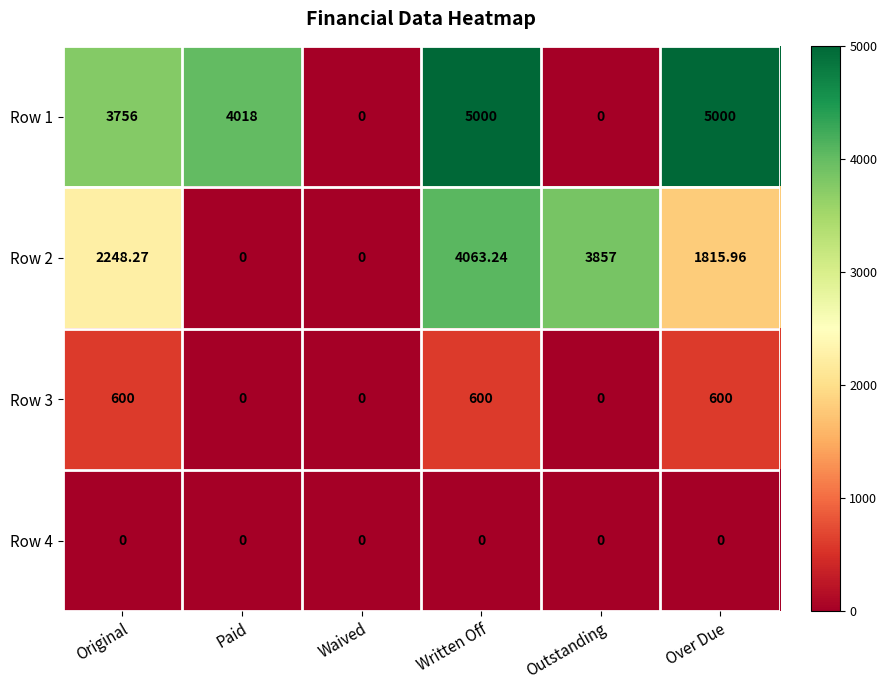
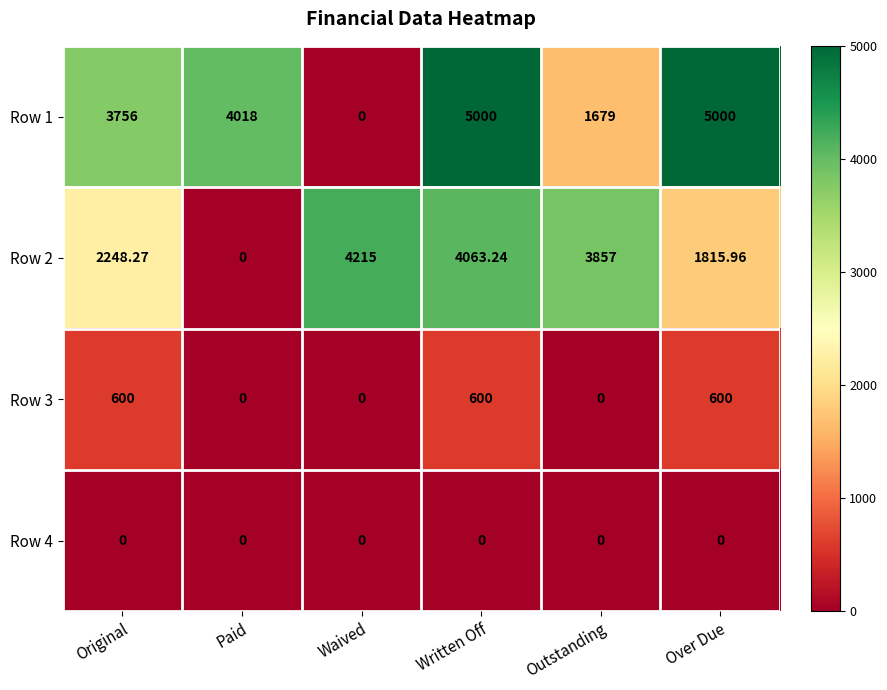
Row 1, Outstanding: 0 -> 1679
Row 2, Waived: 0 -> 4215
